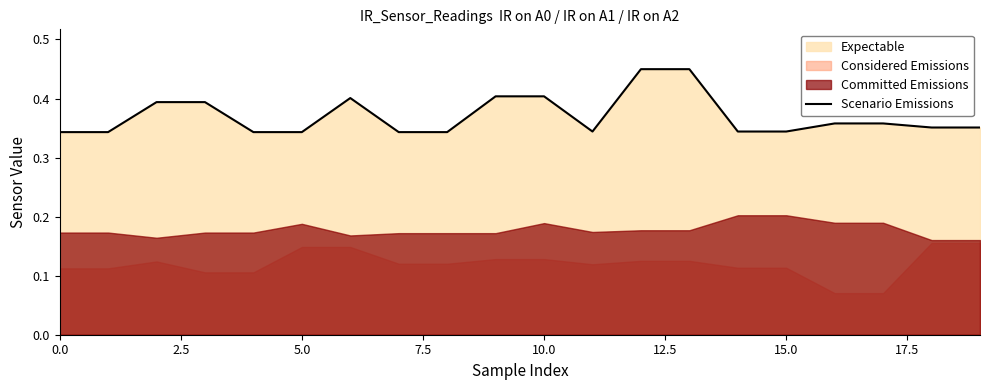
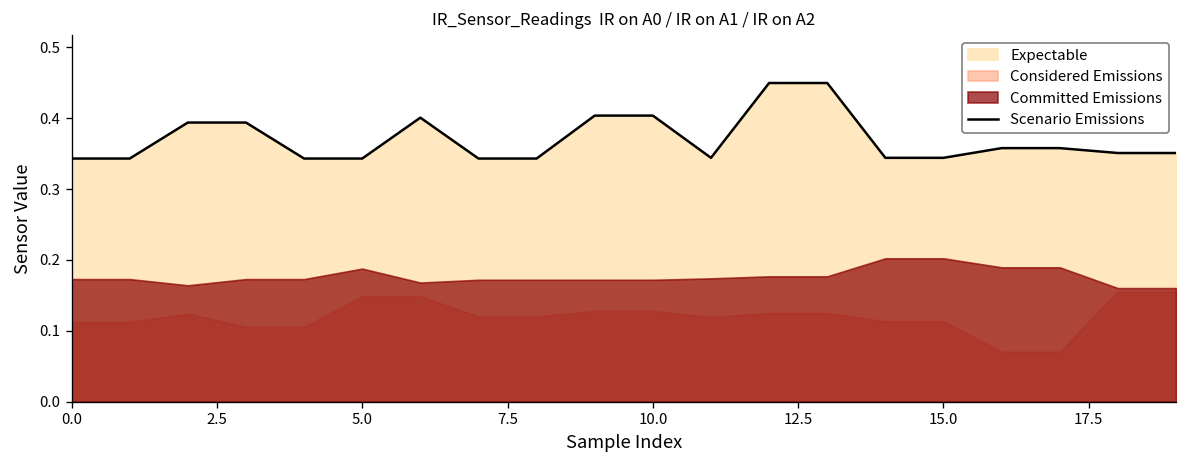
Committed Emissions, 10.0: 0.19 -> 0.17
